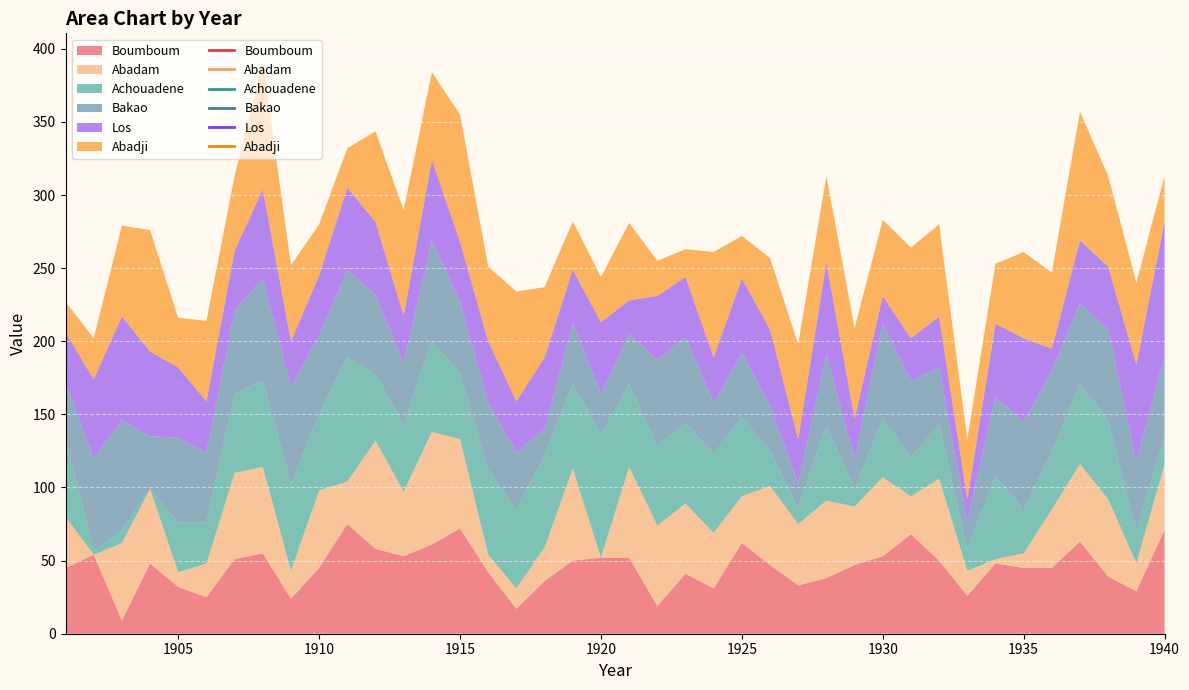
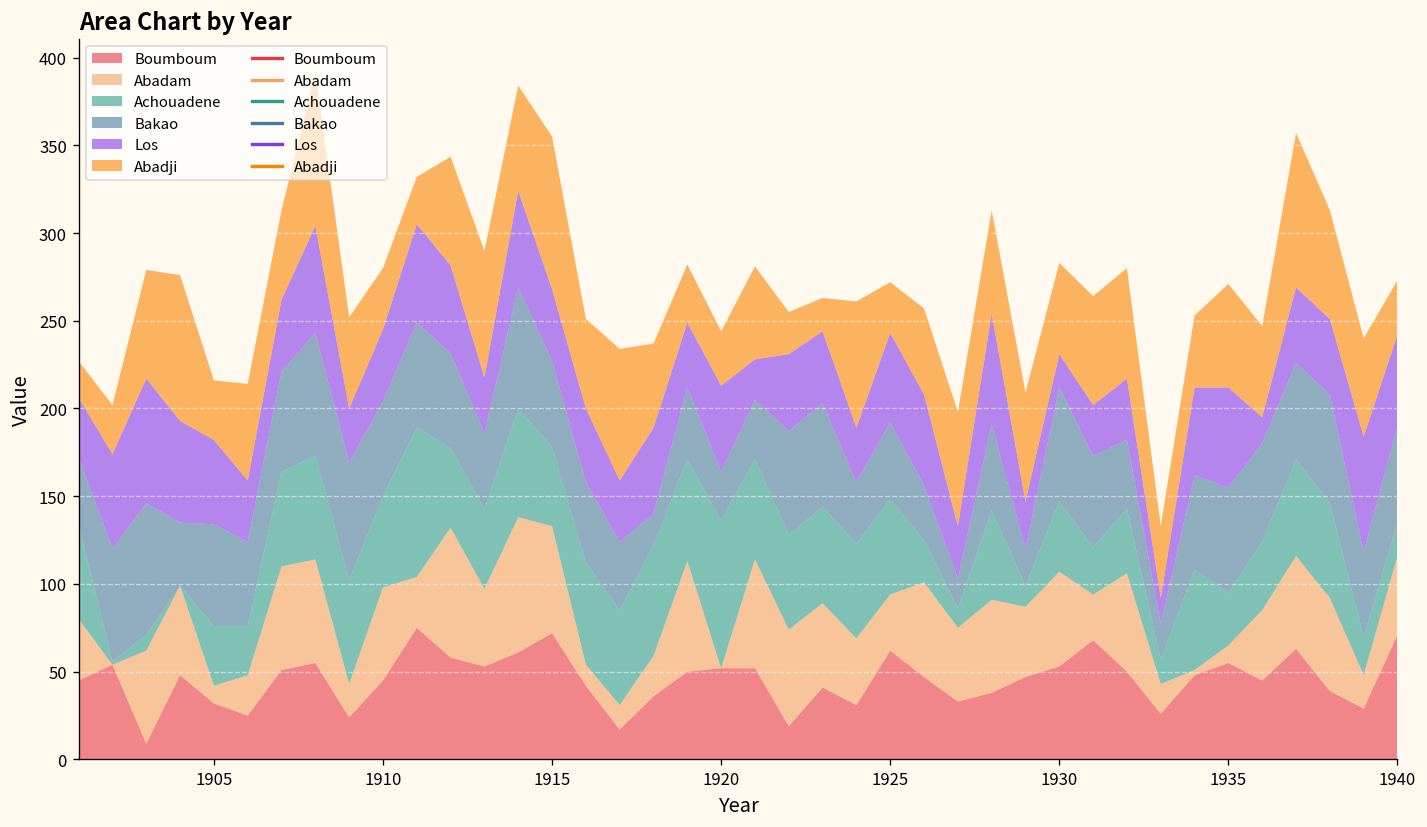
Boumboum, 1935: 45 -> 55
Los, 1940: 92 -> 52
